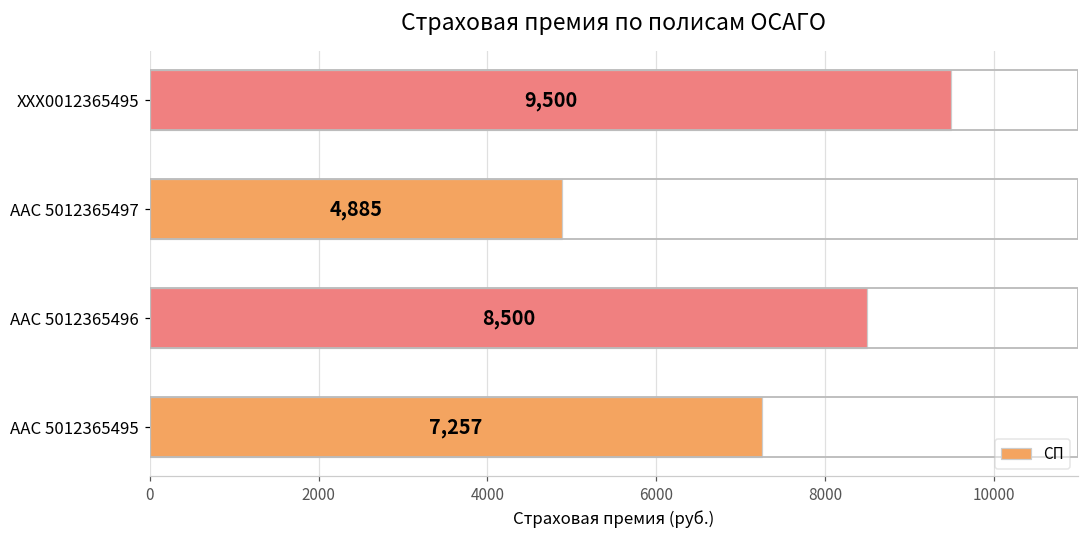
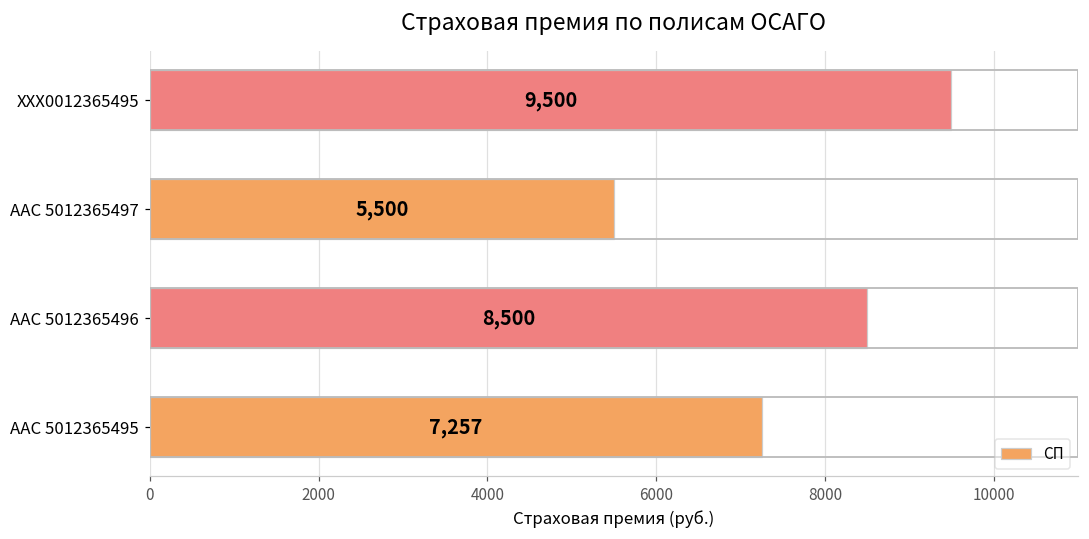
ААС 5012365497: 4,885 -> 5,500
